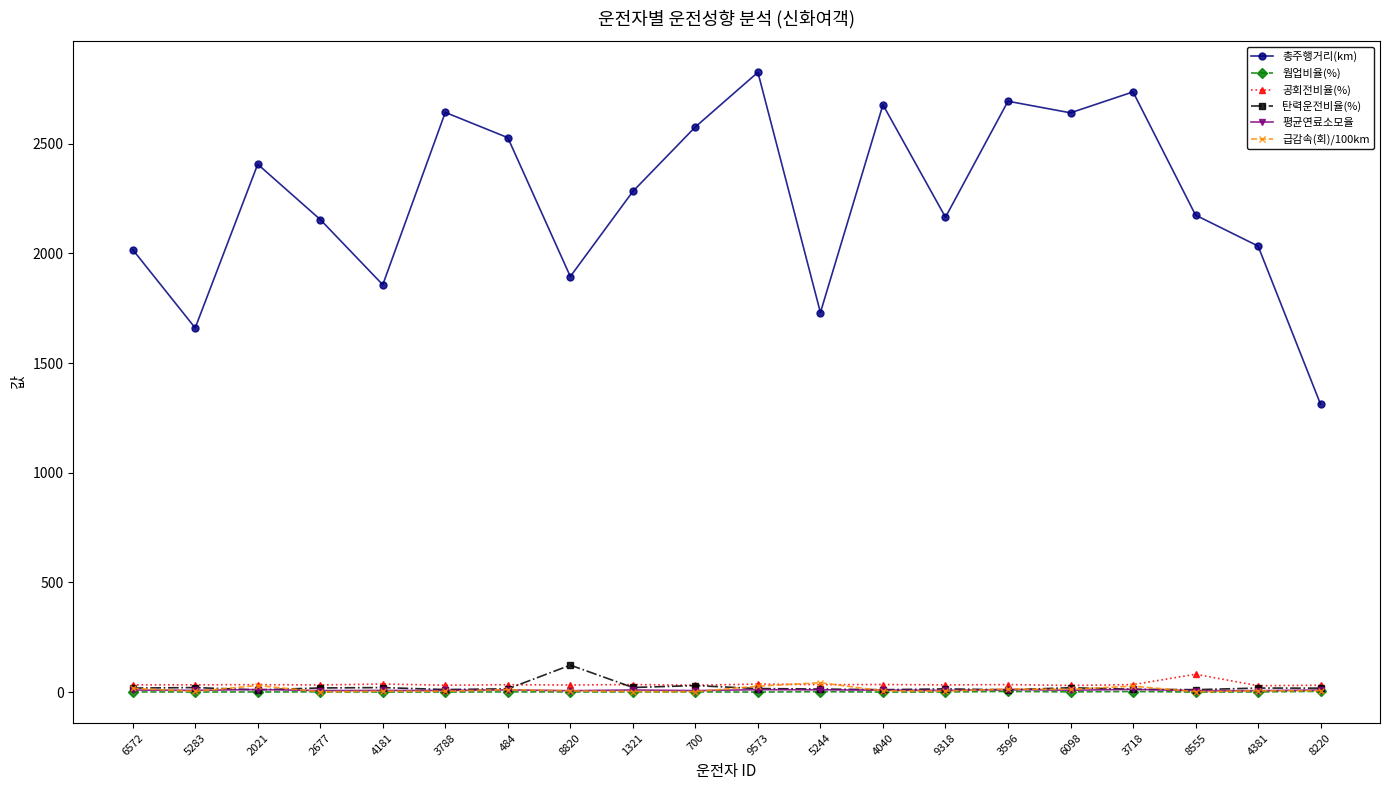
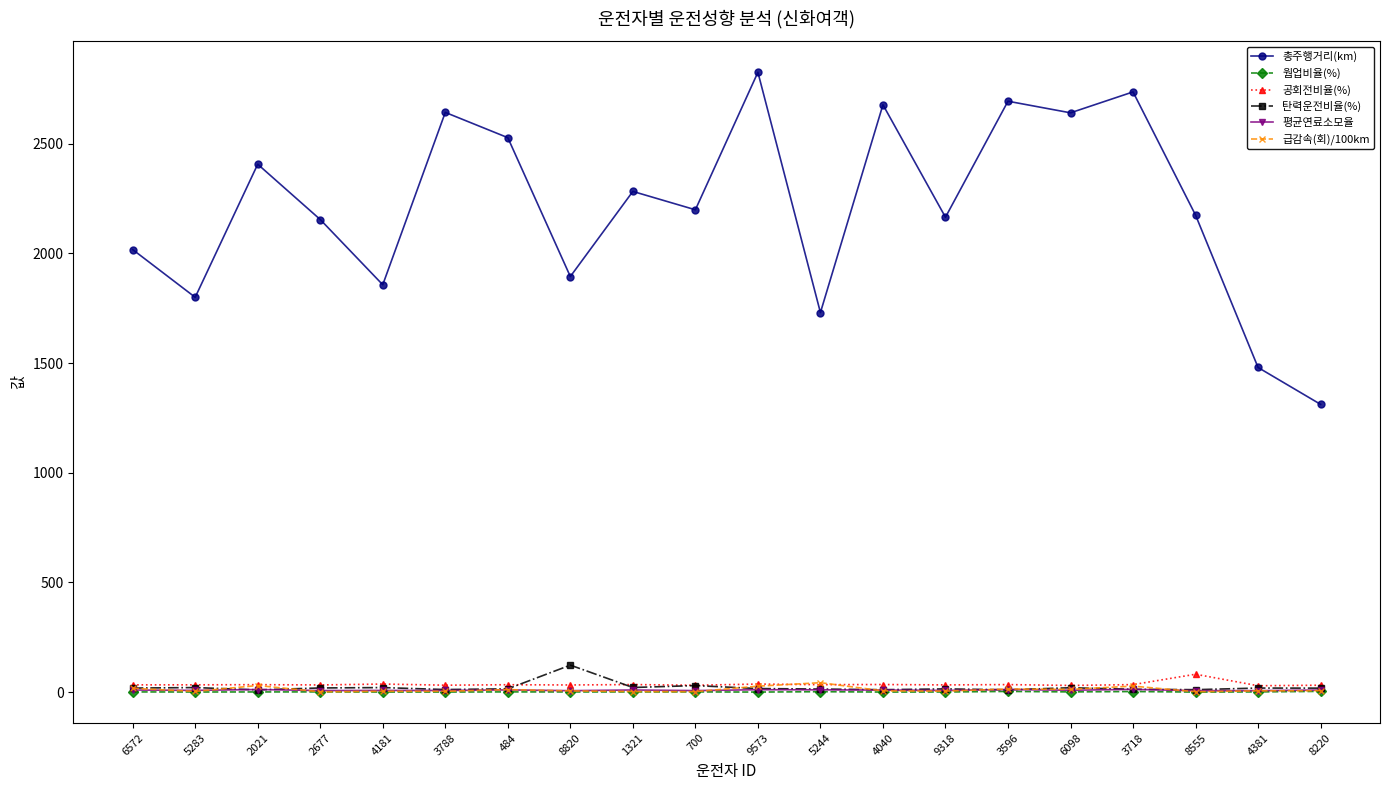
총주행거리(km), 5283: 1660 -> 1800
총주행거리(km), 700: 2580 -> 2200
총주행거리(km), 4381: 2030 -> 1480
